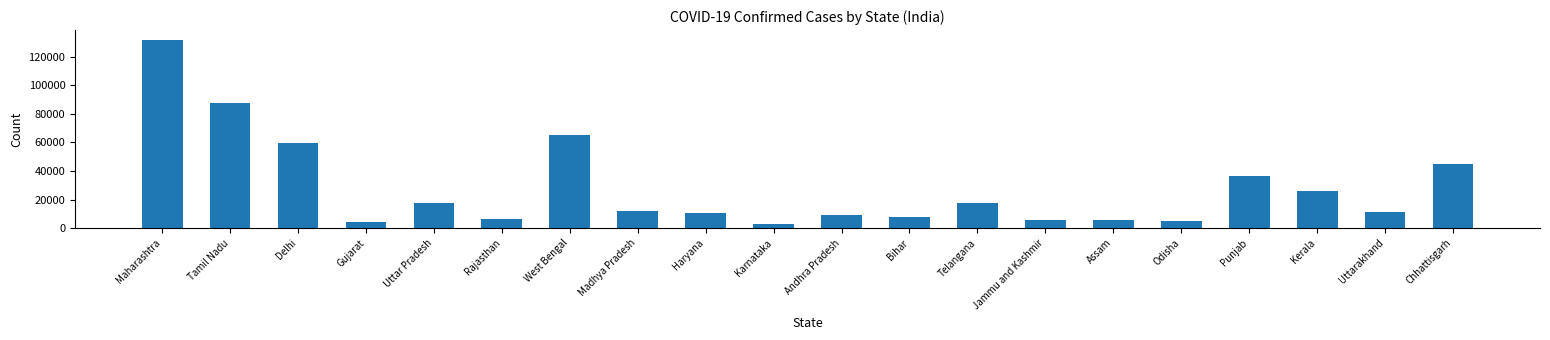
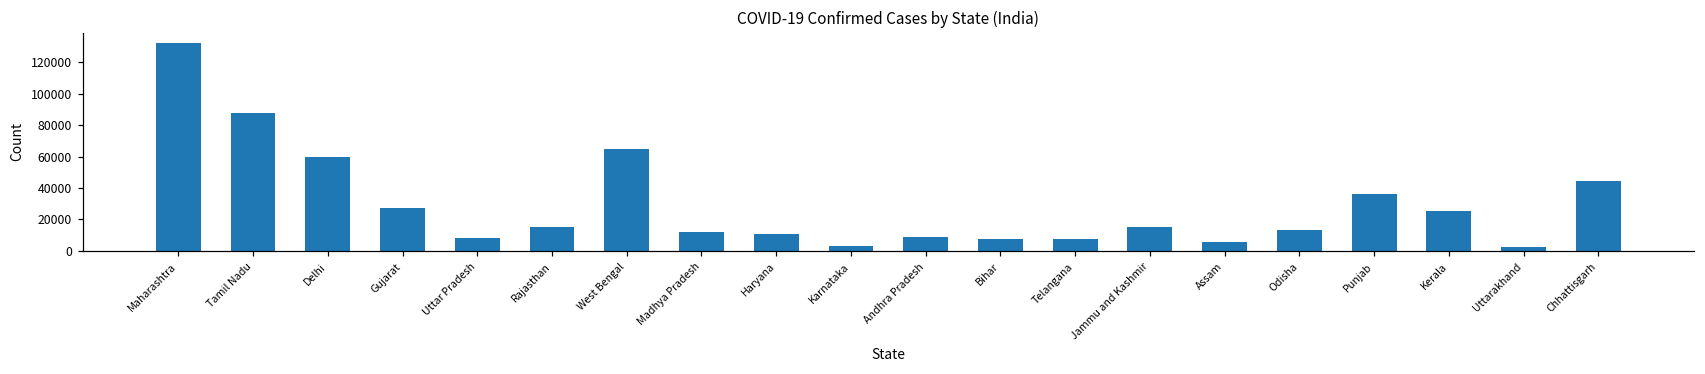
Gujarat: 4000 -> 27000
Uttar Pradesh: 18000 -> 8000
Rajasthan: 6000 -> 15000
Telangana: 18000 -> 8000
Jammu and Kashmir: 6000 -> 15000
Odisha: 5000 -> 13000
Uttarakhand: 11000 -> 2000
